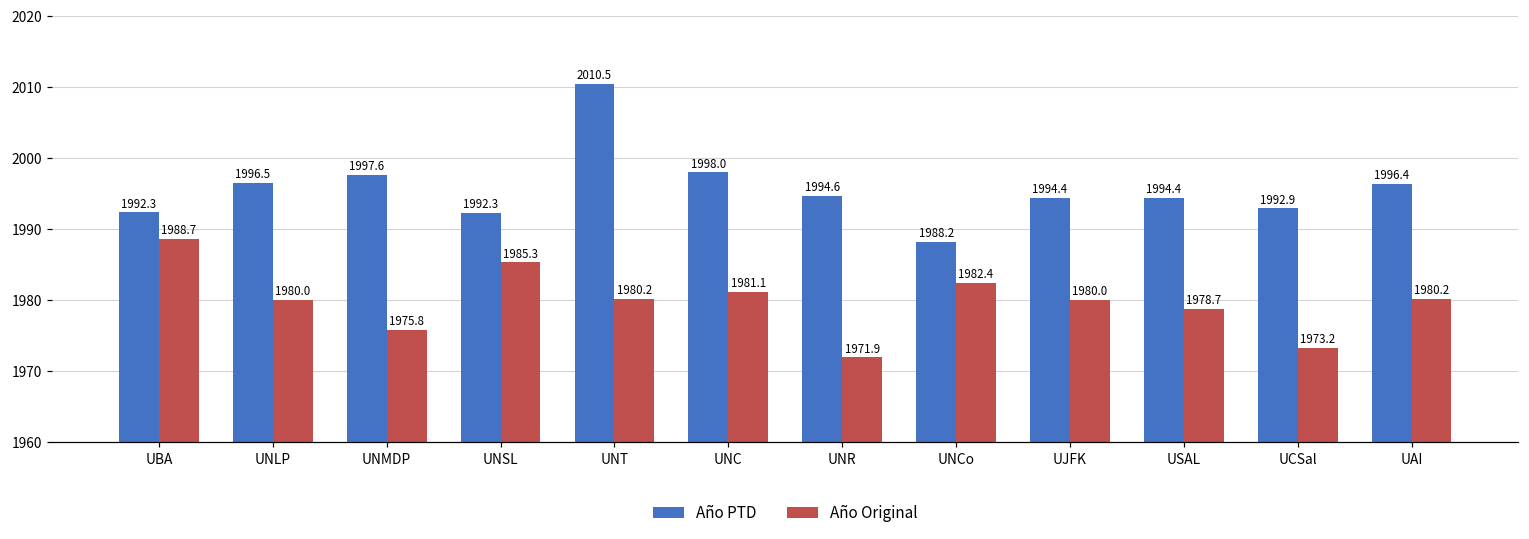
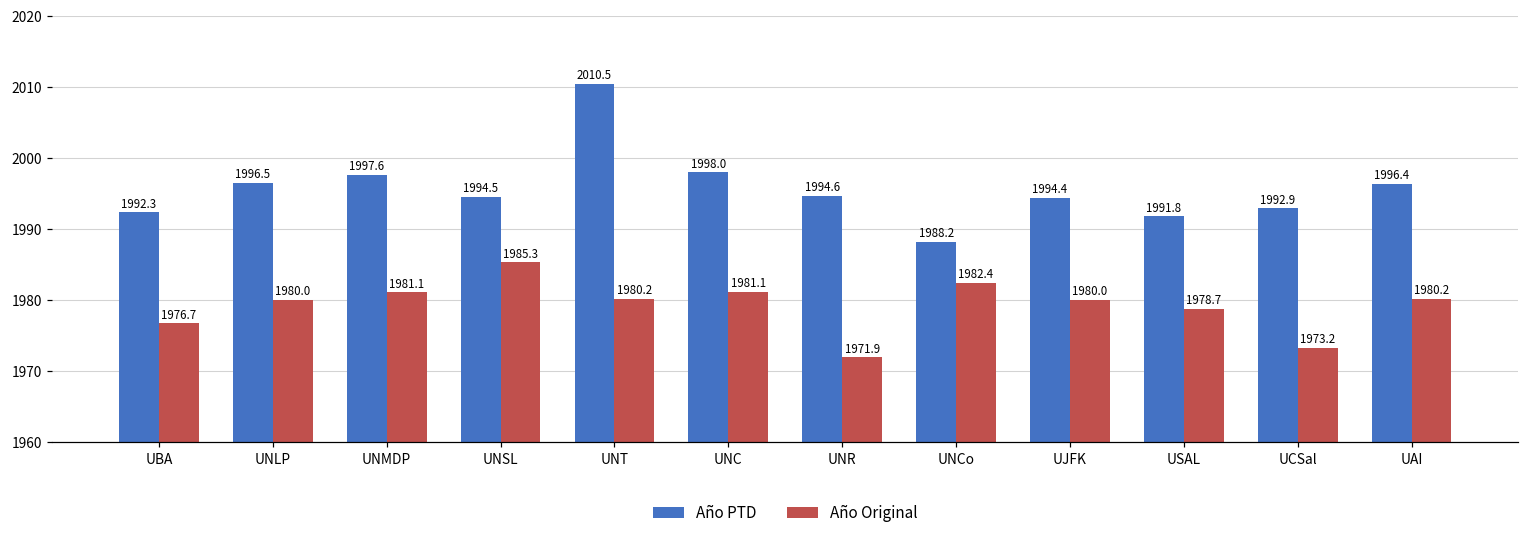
Año Original, UBA: 1988.7 -> 1976.7
Año Original, UNMDP: 1975.8 -> 1981.1
Año PTD, UNSL: 1992.3 -> 1994.5
Año PTD, USAL: 1994.4 -> 1991.8
